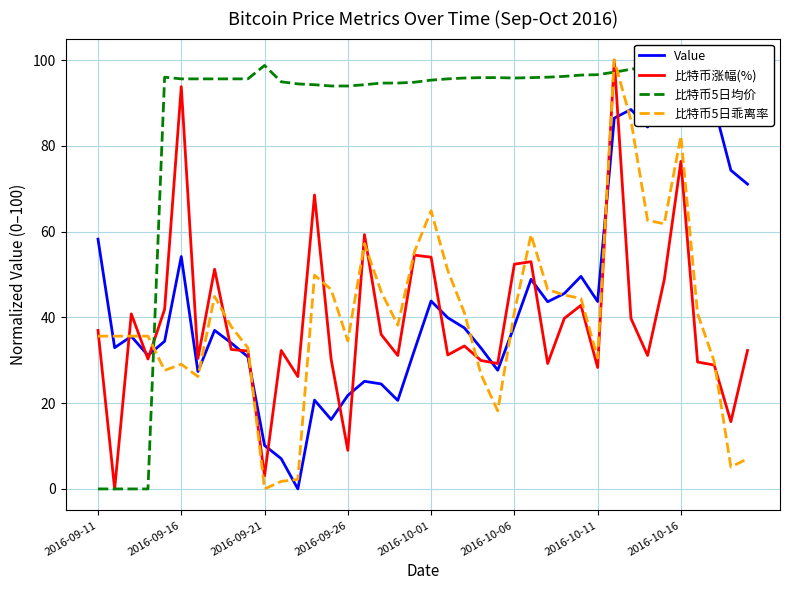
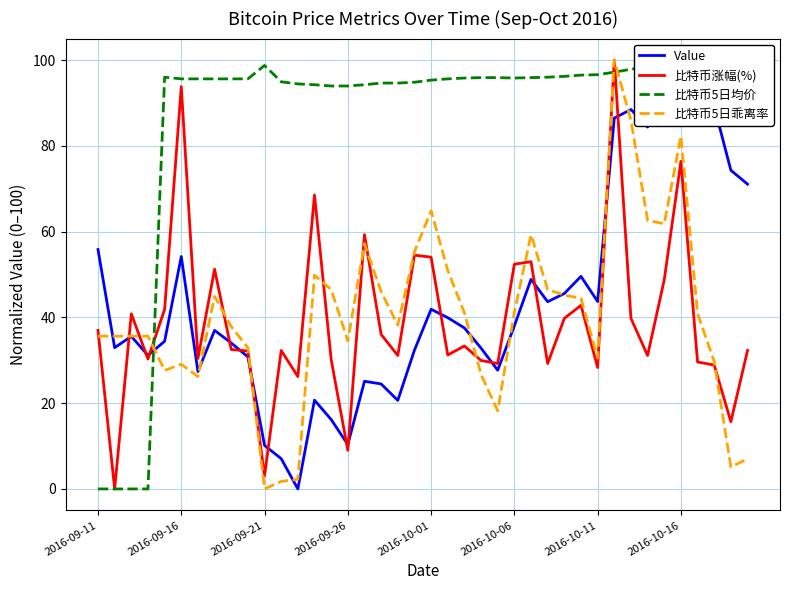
Value, 2016-09-11: 58 -> 56
Value, 2016-09-26: 22 -> 10
Value, 2016-10-01: 44 -> 42
